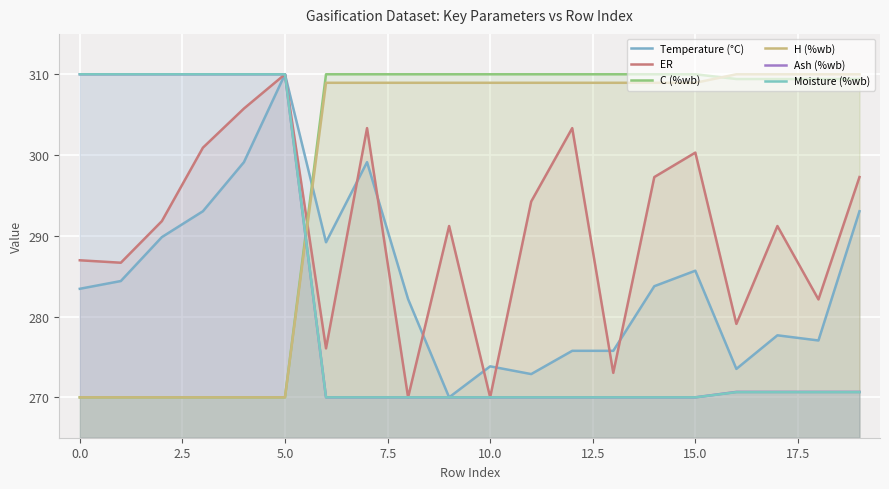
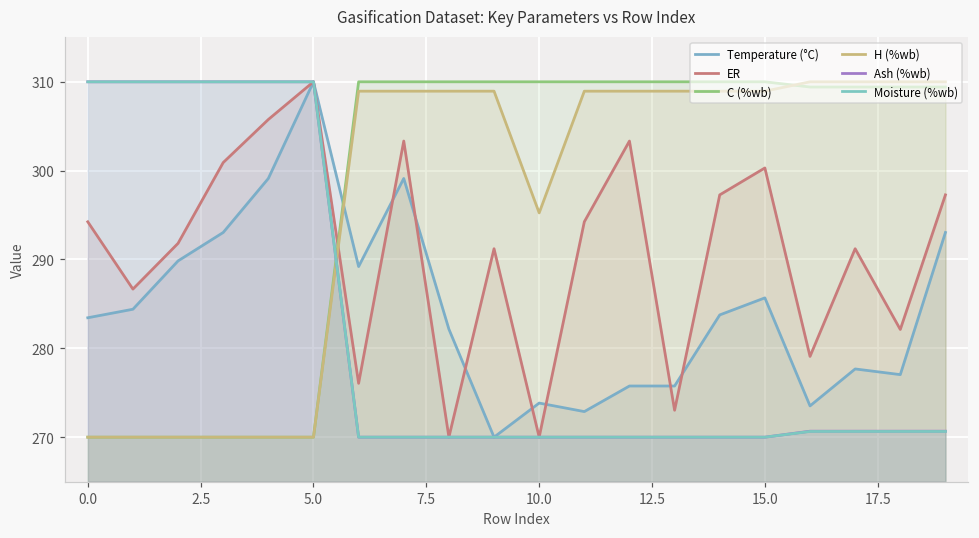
ER, 0.0: 287 -> 294
H (%wb), 10.0: 309 -> 295
